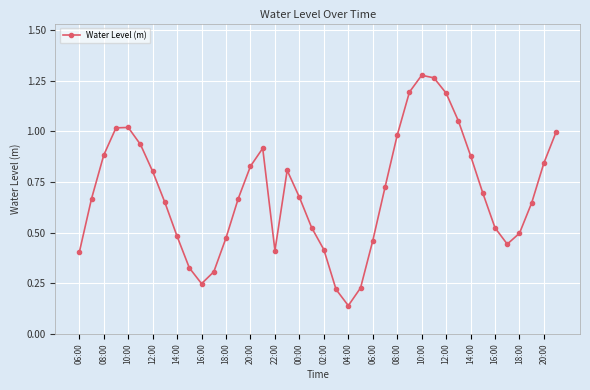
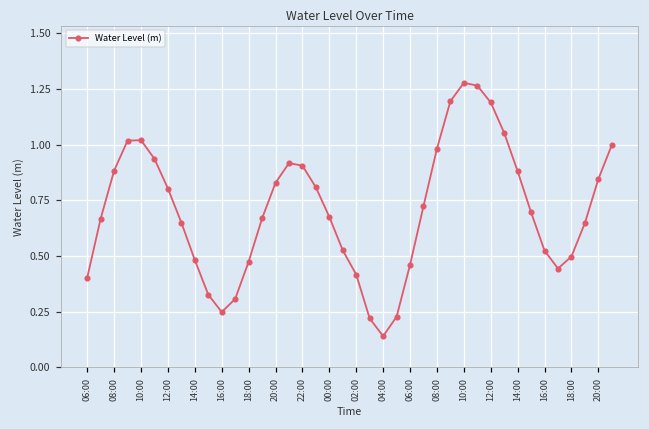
22:00: 0.41 -> 0.91
